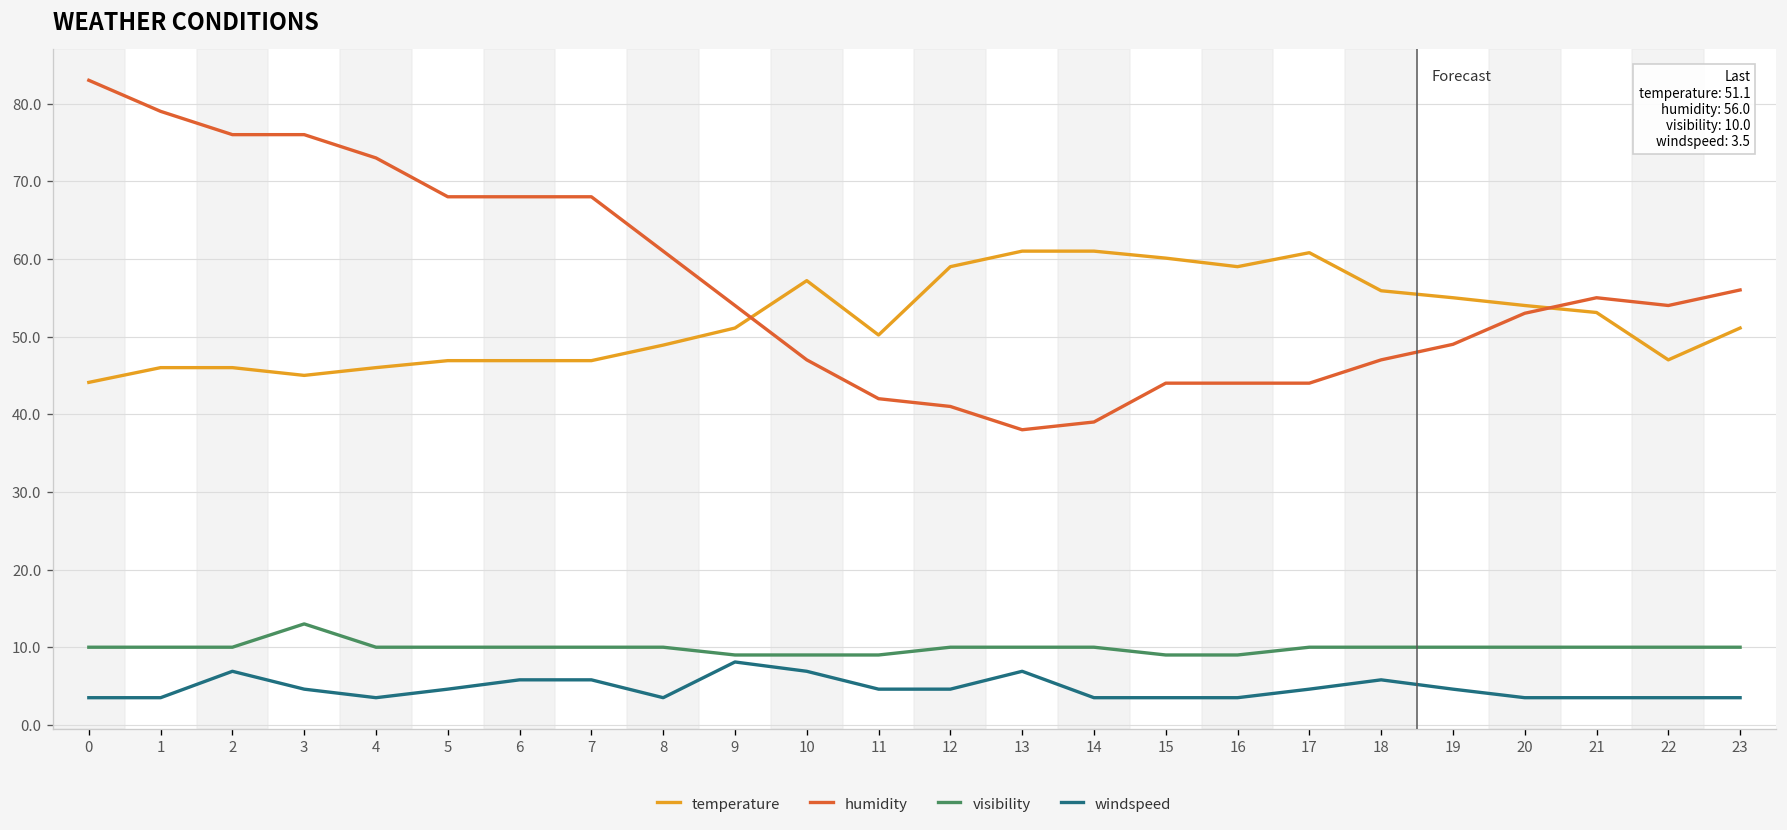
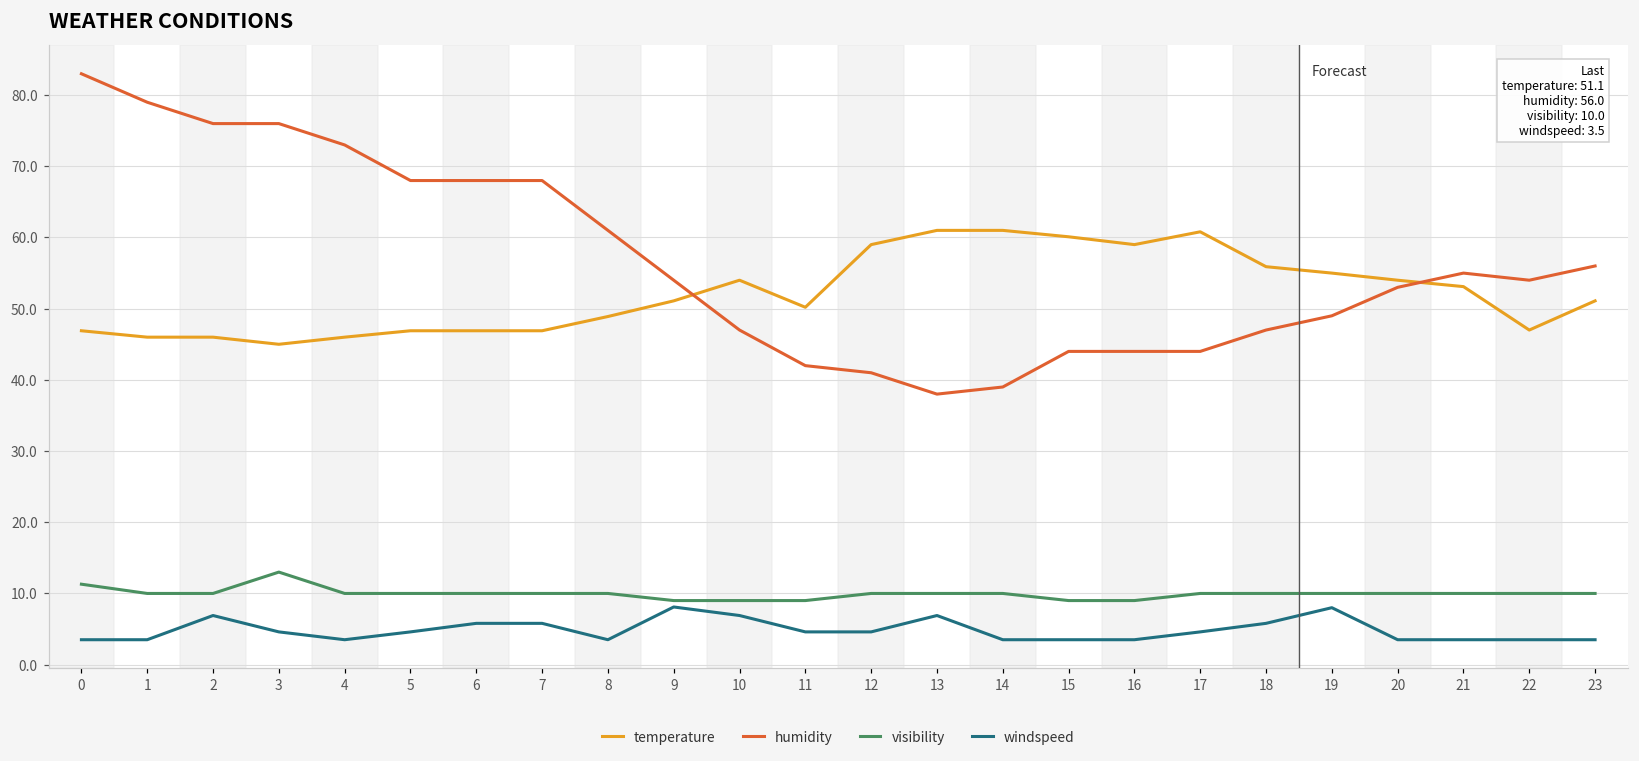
temperature, 0: 44 -> 47
visibility, 0: 10 -> 11
temperature, 10: 57 -> 54
windspeed, 19: 5 -> 8
